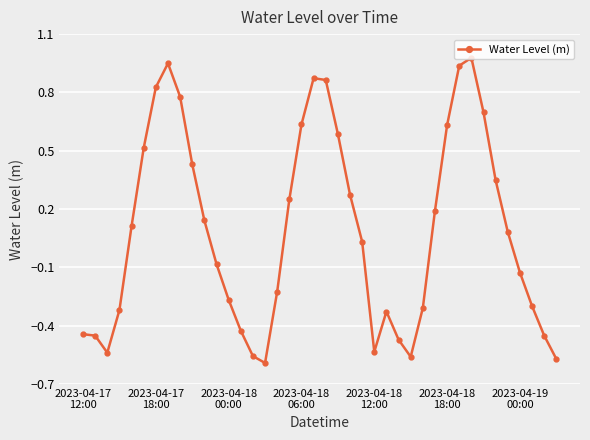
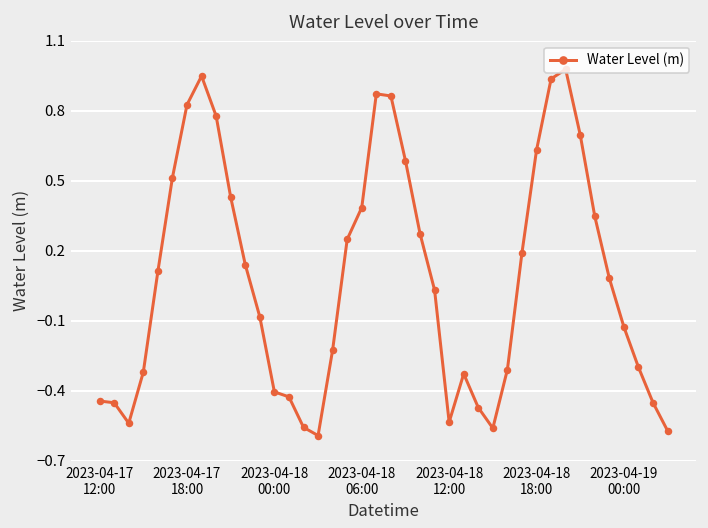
2023-04-18 00:00: -0.27 -> -0.40
2023-04-18 06:00: 0.64 -> 0.39
